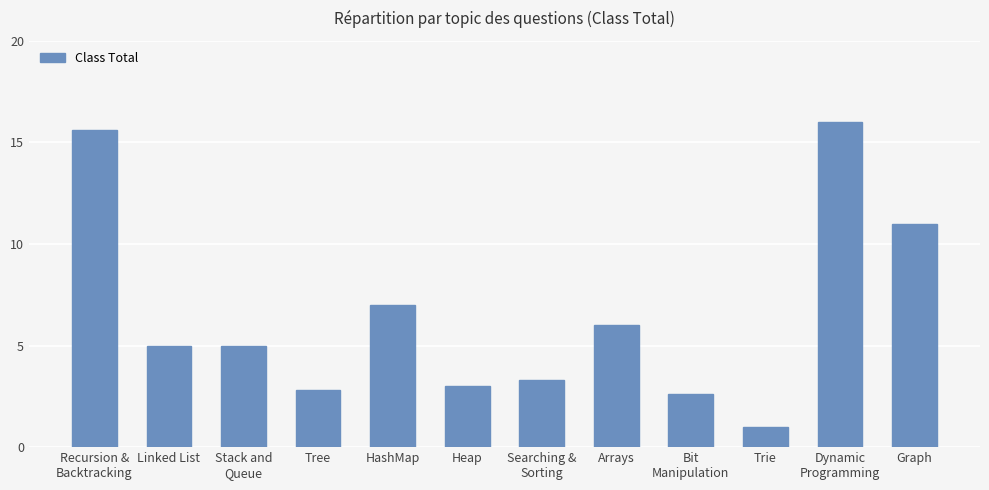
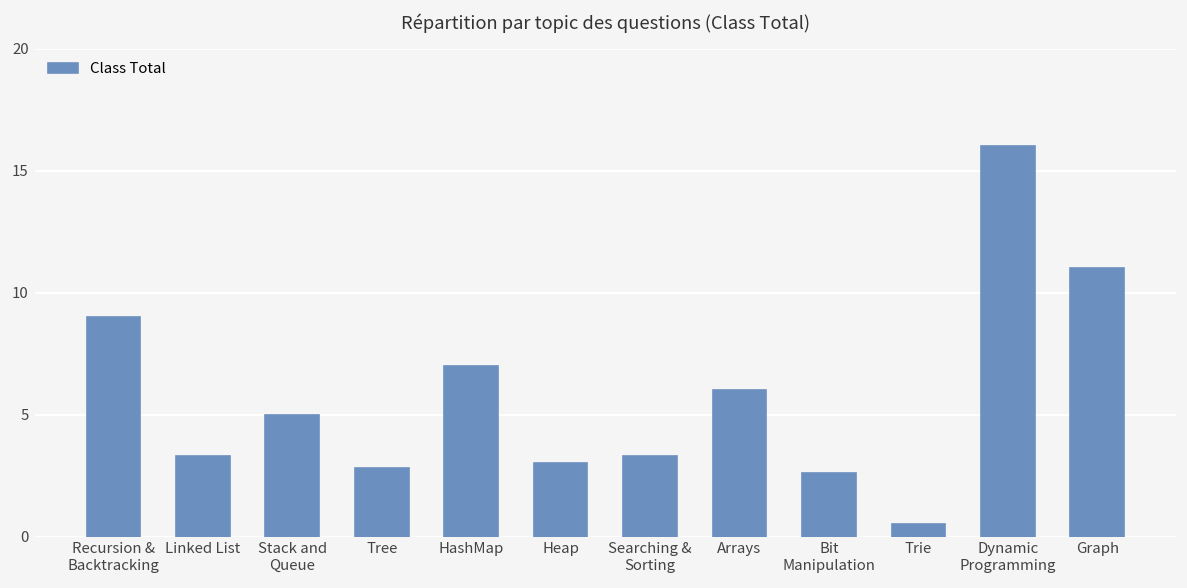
Recursion & Backtracking: 15.6 -> 9.0
Linked List: 5.0 -> 3.3
Trie: 1.0 -> 0.5
